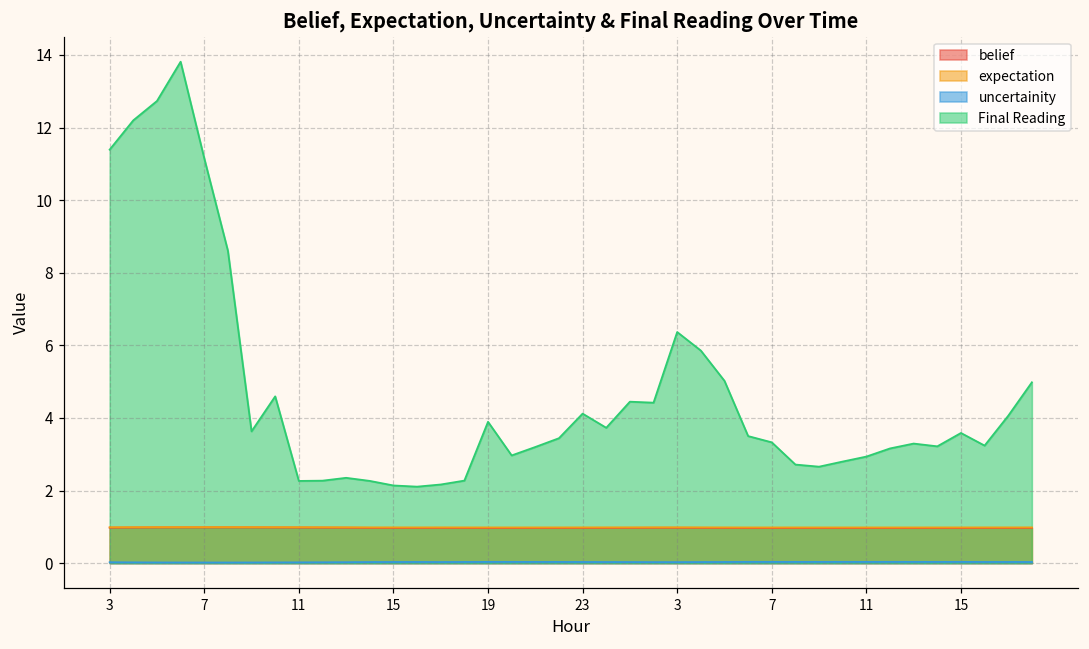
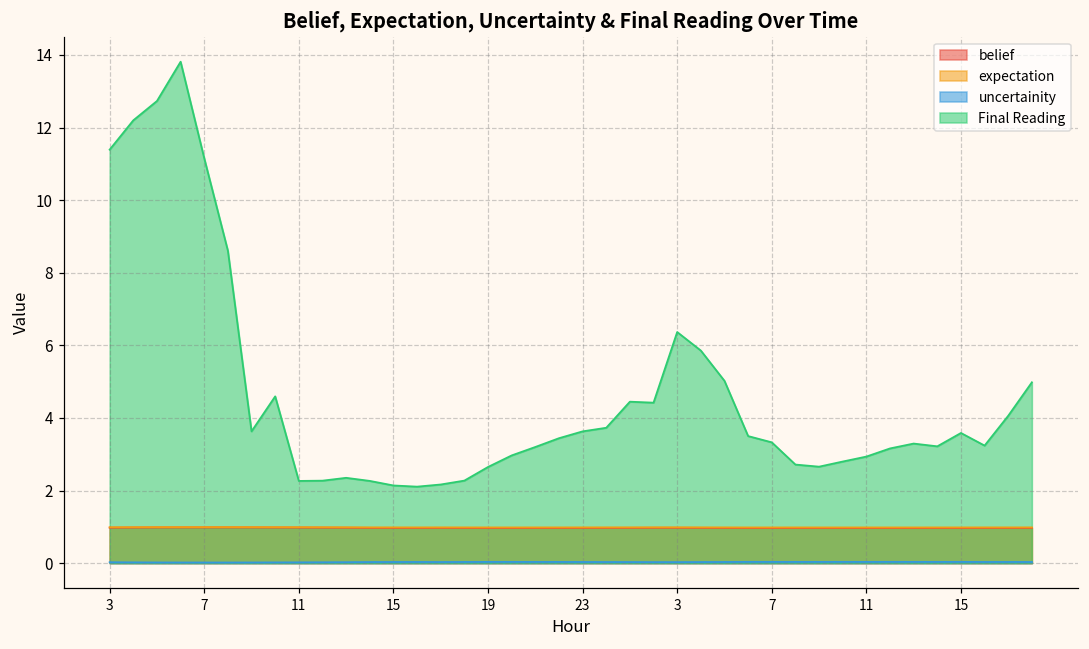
Final Reading, 19: 3.9 -> 2.6
Final Reading, 23: 4.1 -> 3.6
